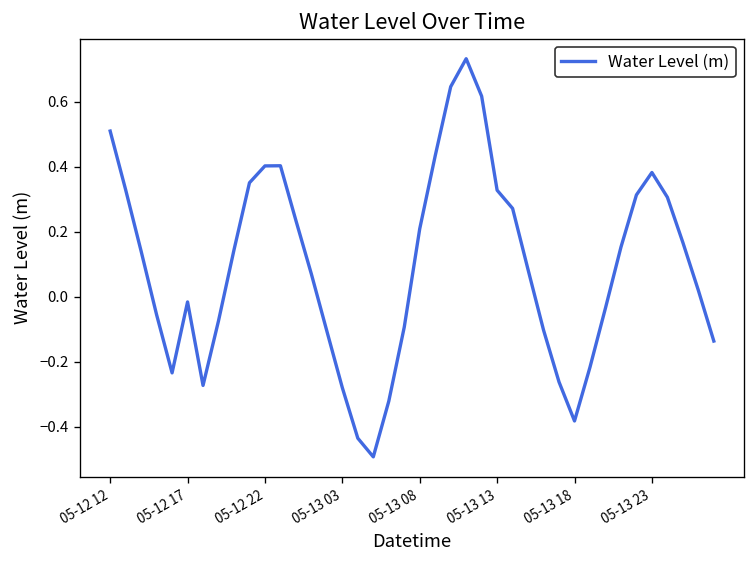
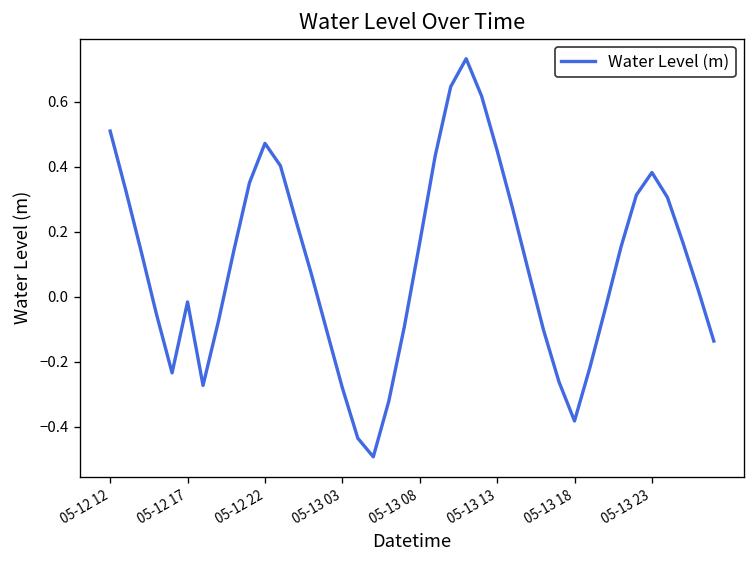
05-12 22: 0.40 -> 0.47
05-13 08: 0.21 -> 0.17
05-13 13: 0.33 -> 0.45
